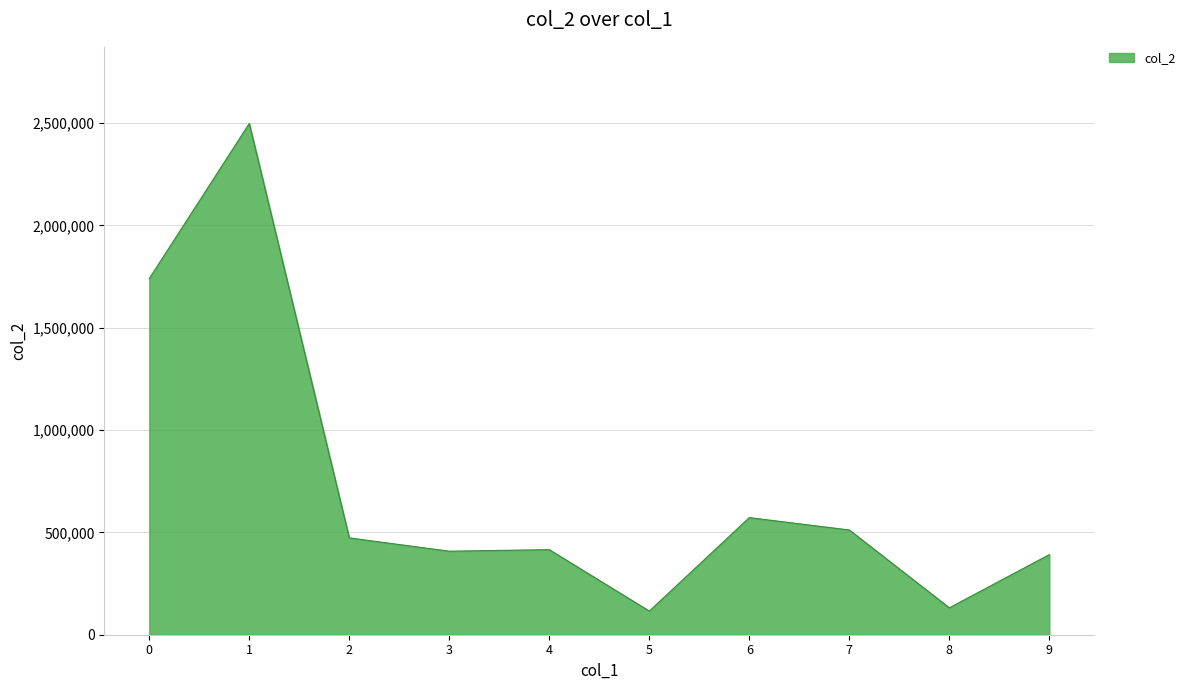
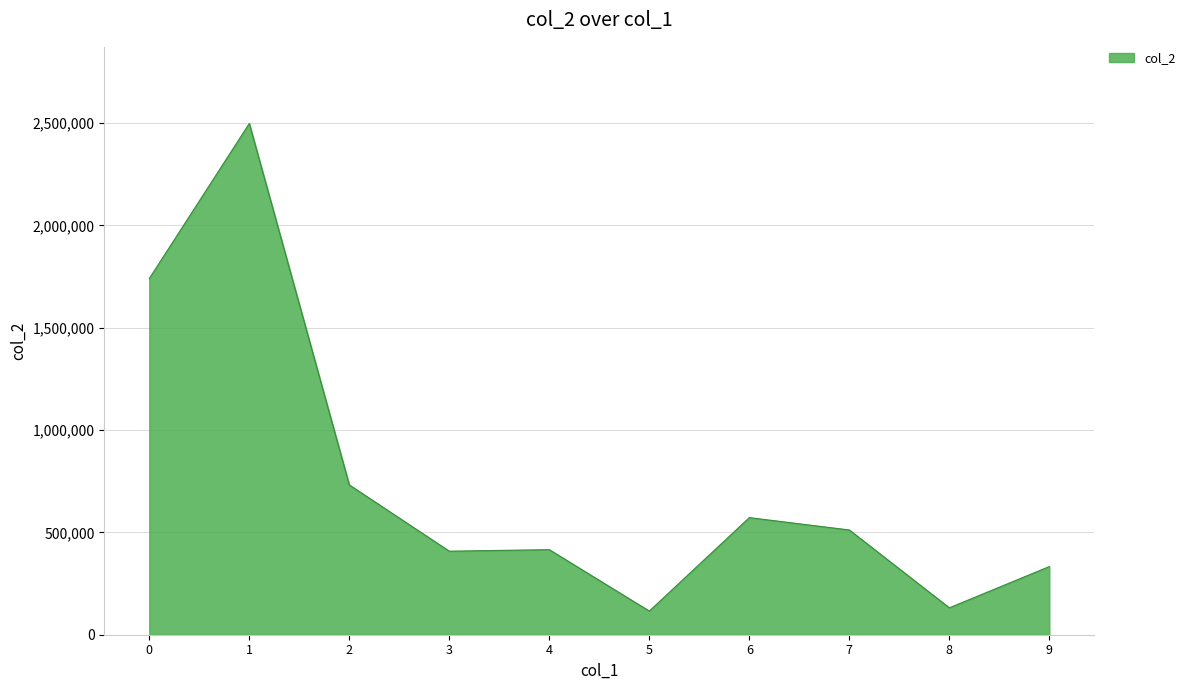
2: 470,000 -> 730,000
9: 390,000 -> 330,000
